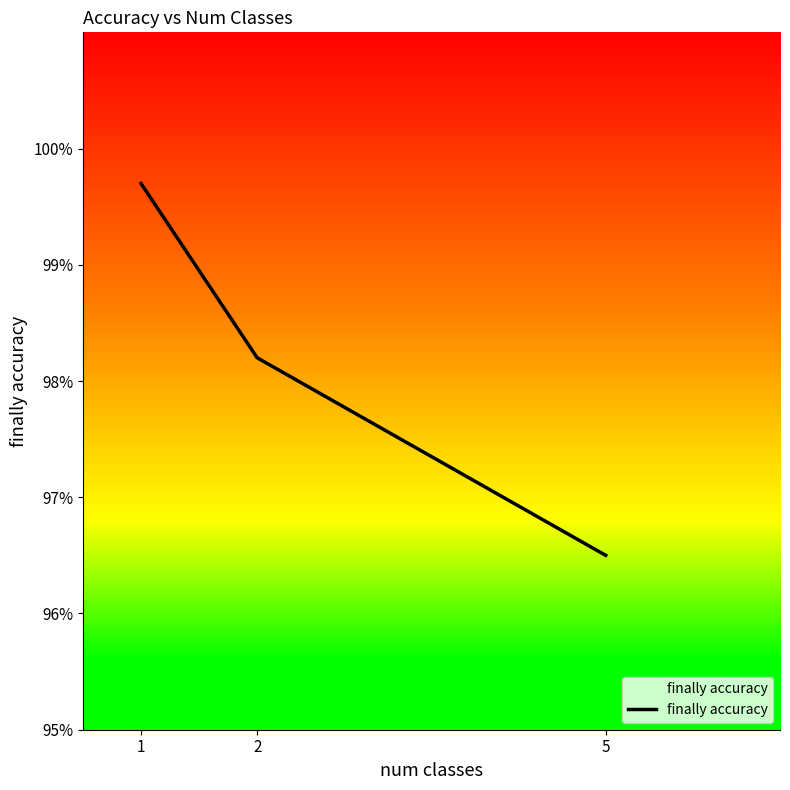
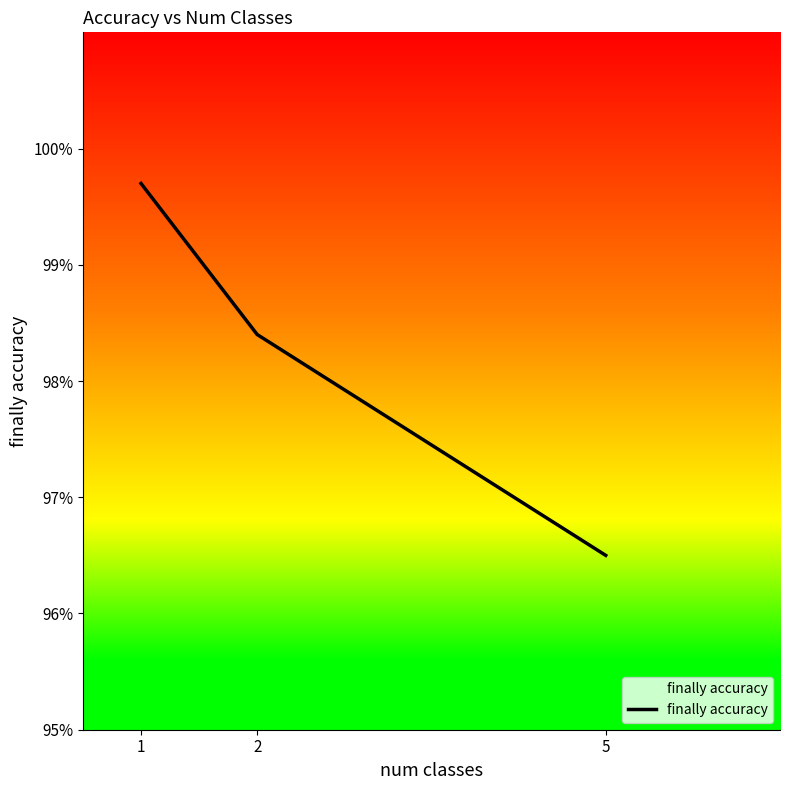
2: 98.2% -> 98.4%
